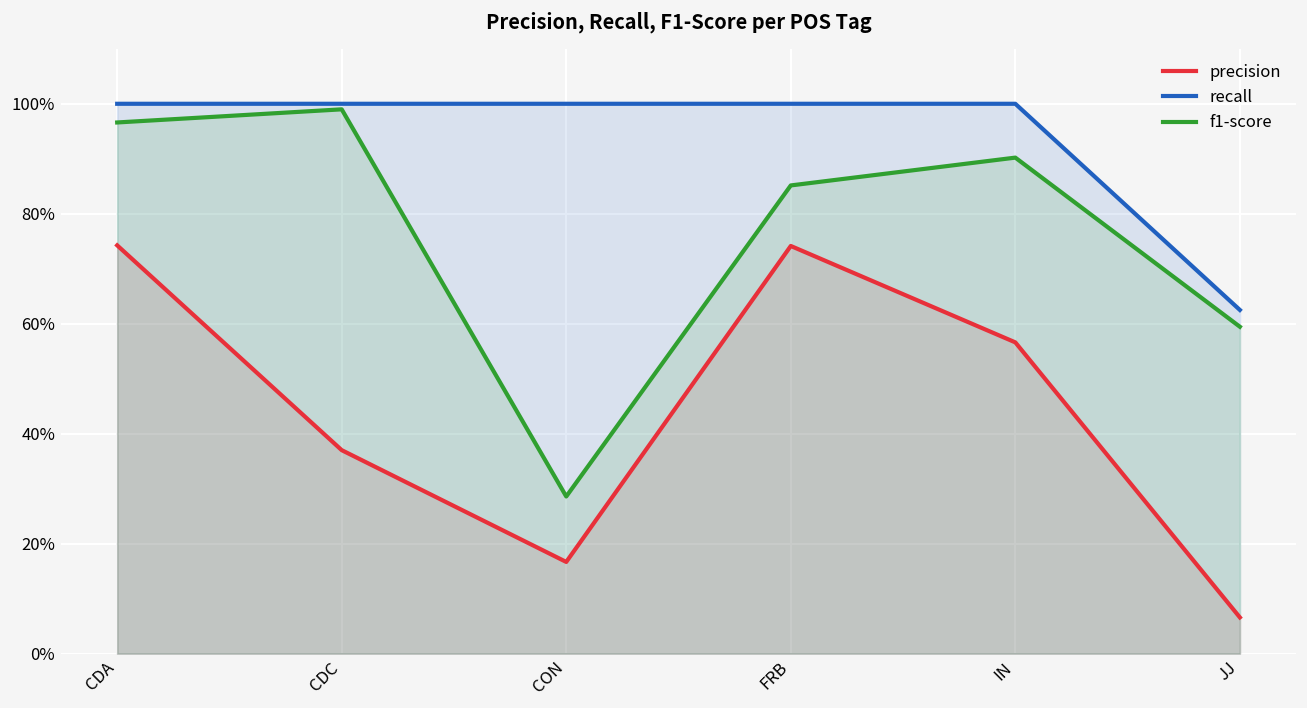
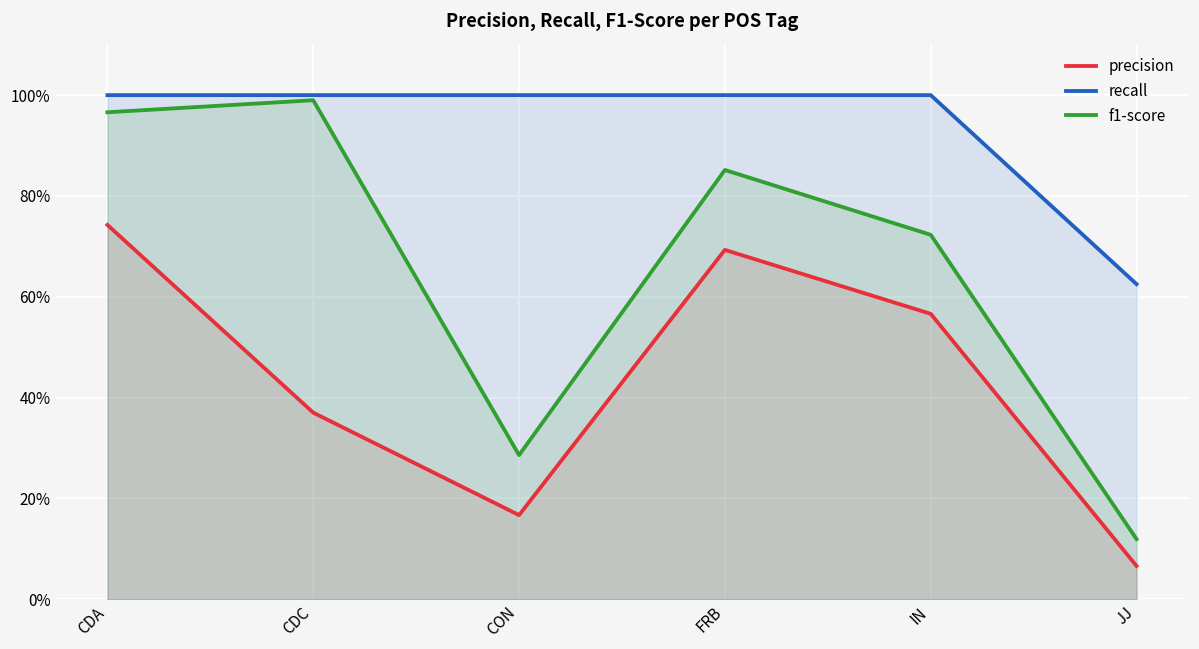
precision, FRB: 74% -> 69%
f1-score, IN: 90% -> 72%
f1-score, JJ: 59% -> 12%
